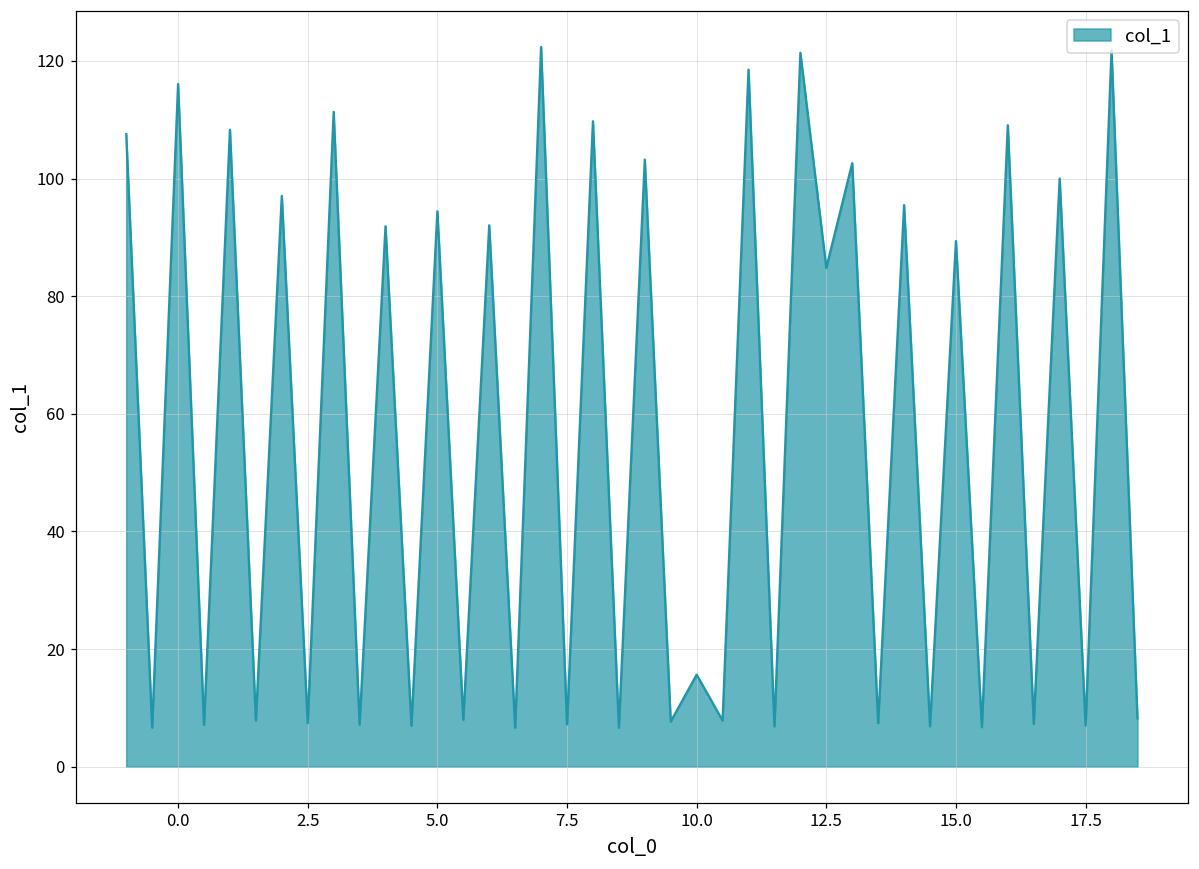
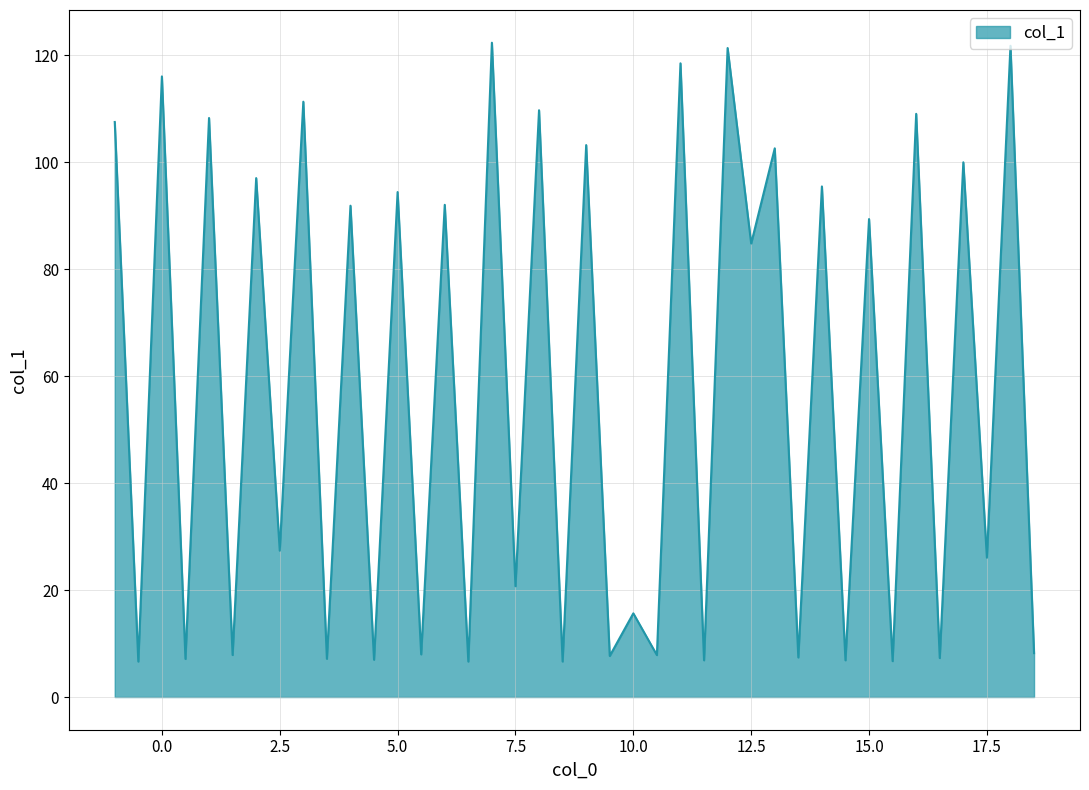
2.5: 7 -> 27
7.5: 7 -> 21
17.5: 7 -> 26
